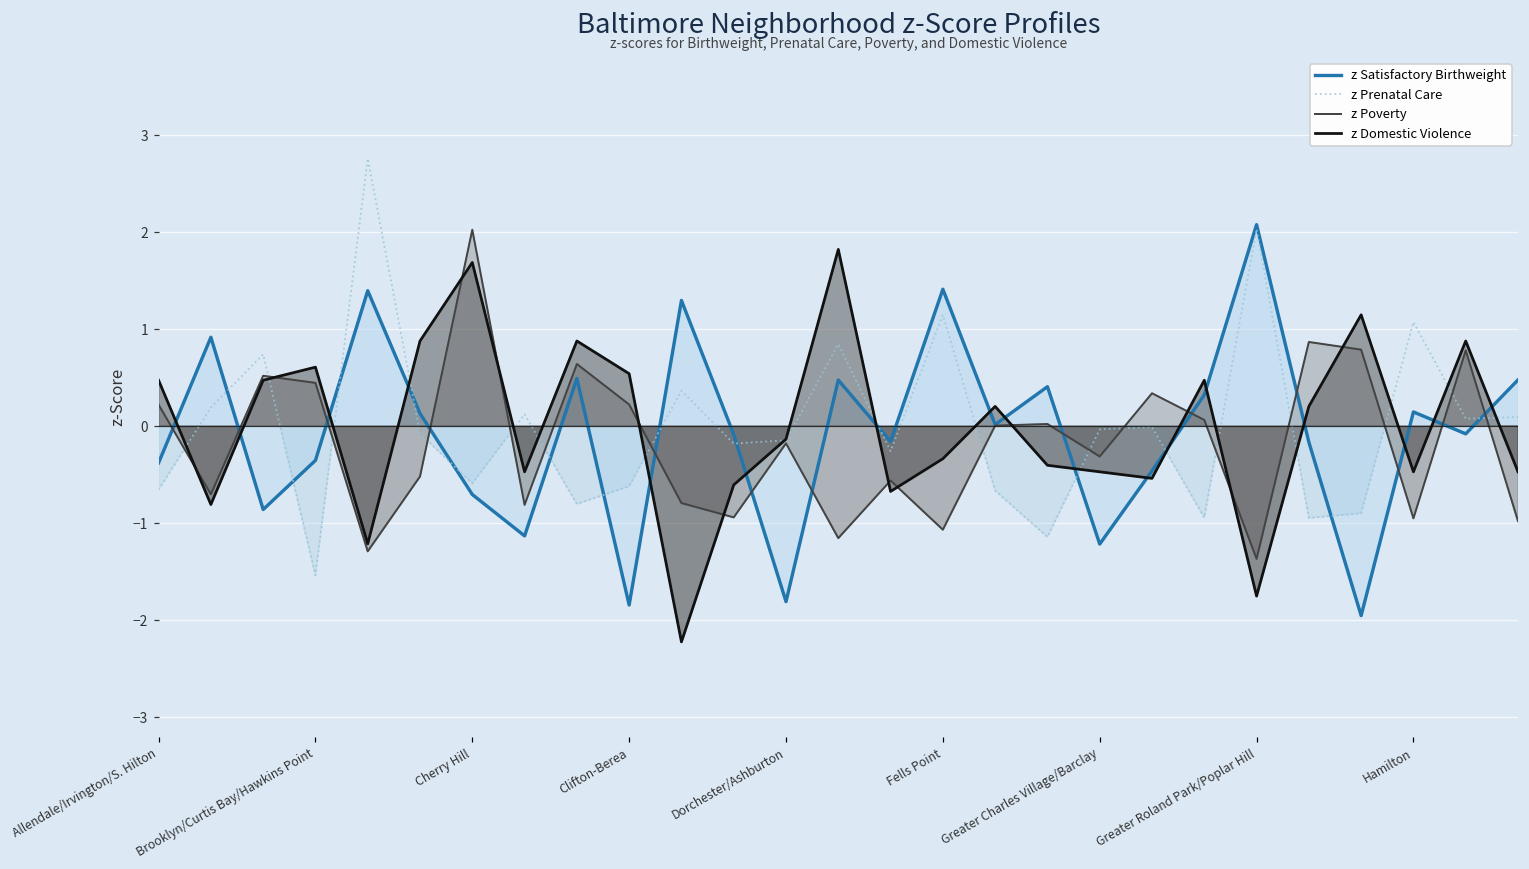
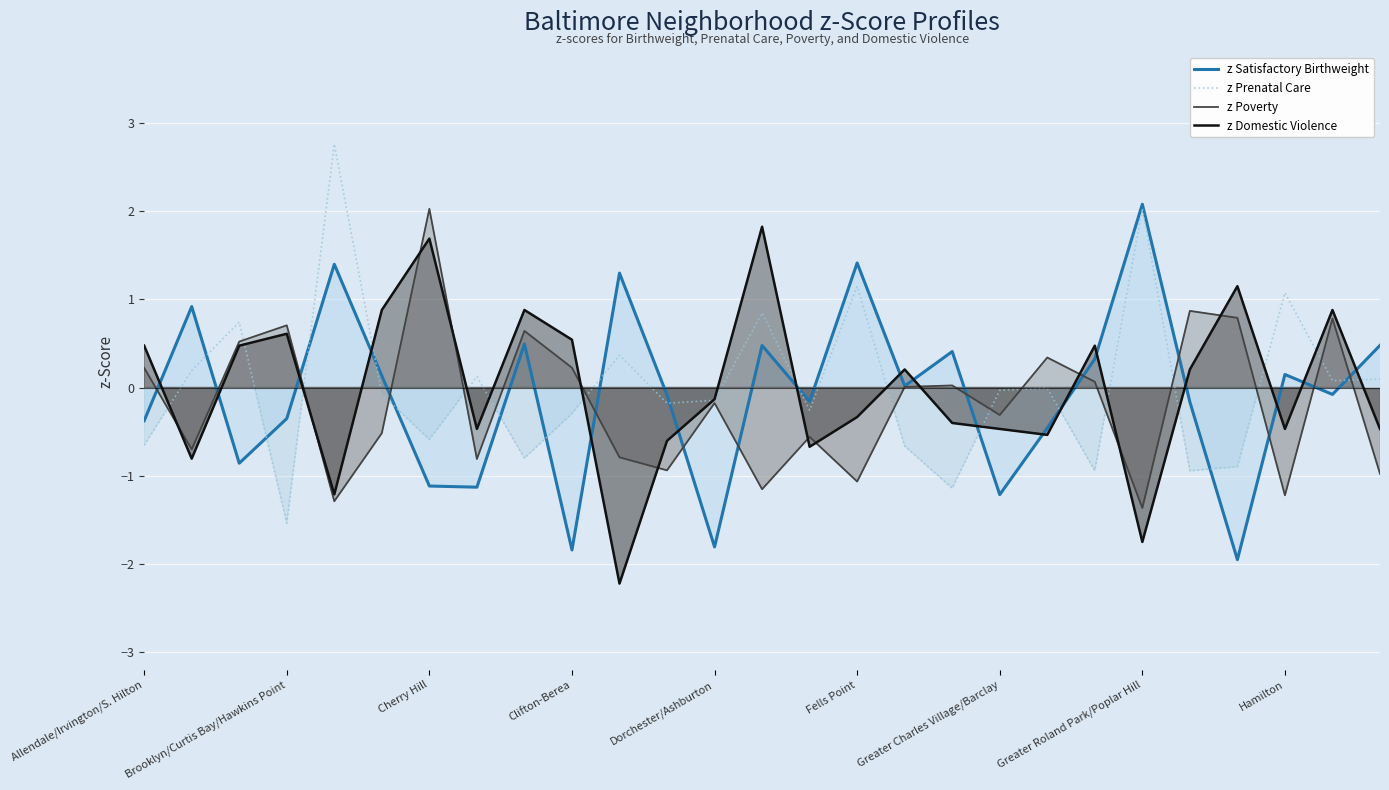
z Poverty, Brooklyn/Curtis Bay/Hawkins Point: 0.4 -> 0.7
z Satisfactory Birthweight, Cherry Hill: -0.7 -> -1.1
z Prenatal Care, Clifton-Berea: -0.6 -> -0.3
z Poverty, Hamilton: -0.9 -> -1.2
